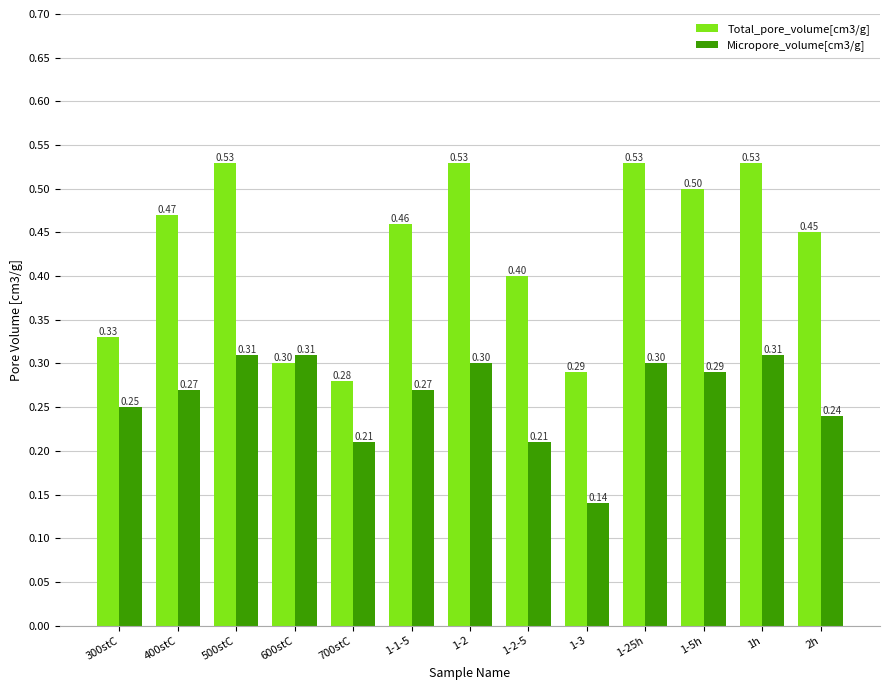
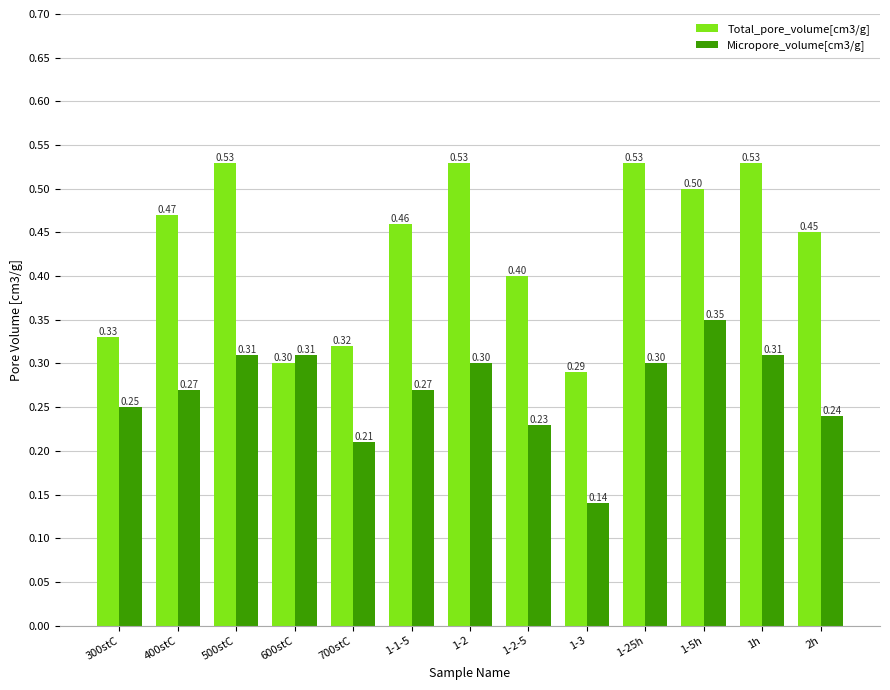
Total_pore_volume[cm3/g], 700stC: 0.28 -> 0.32
Micropore_volume[cm3/g], 1-2-5: 0.21 -> 0.23
Micropore_volume[cm3/g], 1-5h: 0.29 -> 0.35
